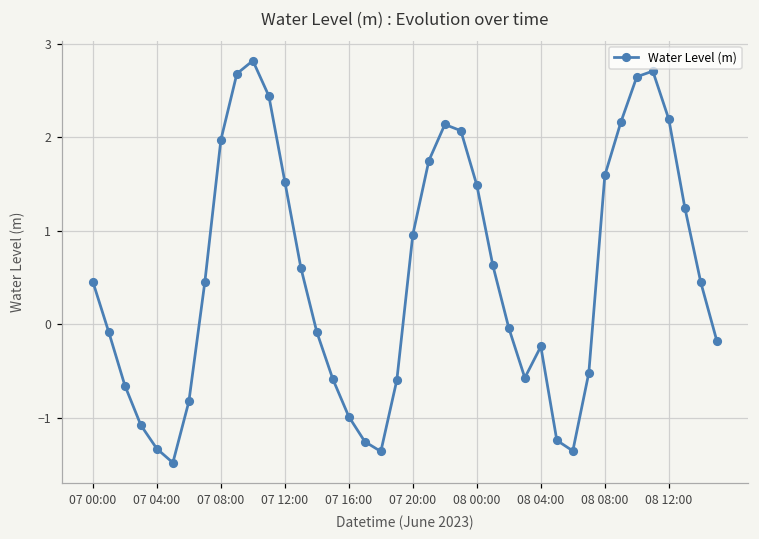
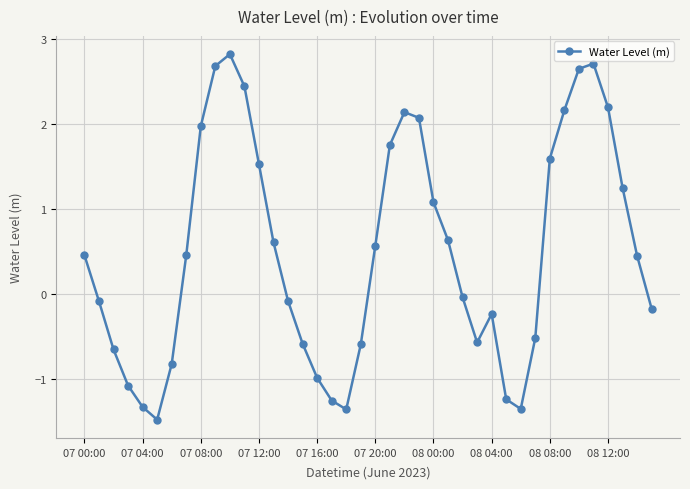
07 20:00: 1.0 -> 0.6
08 00:00: 1.5 -> 1.1
